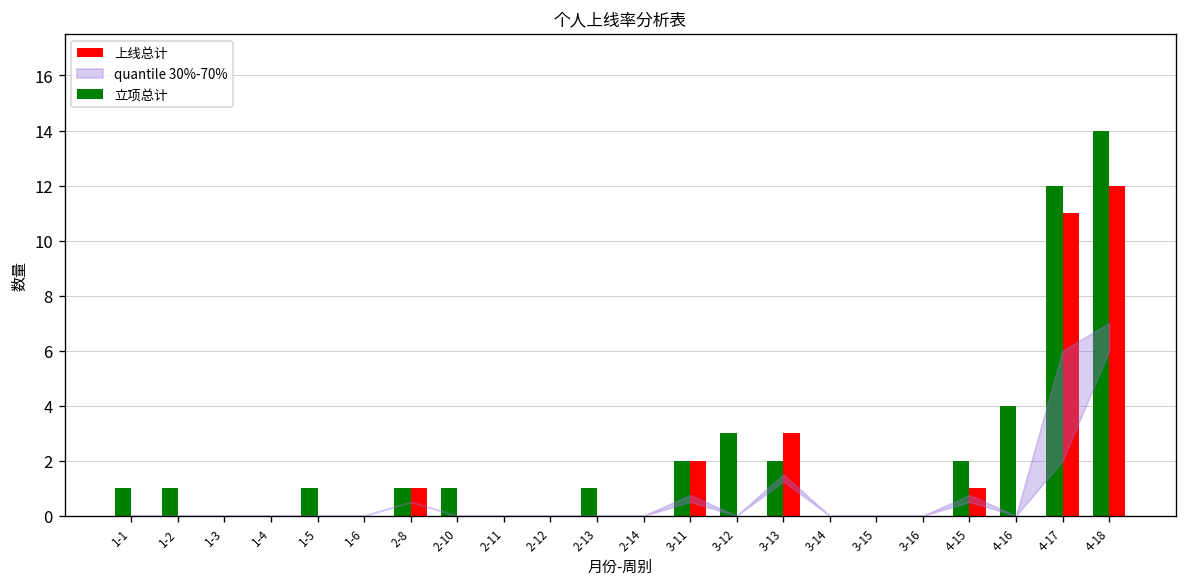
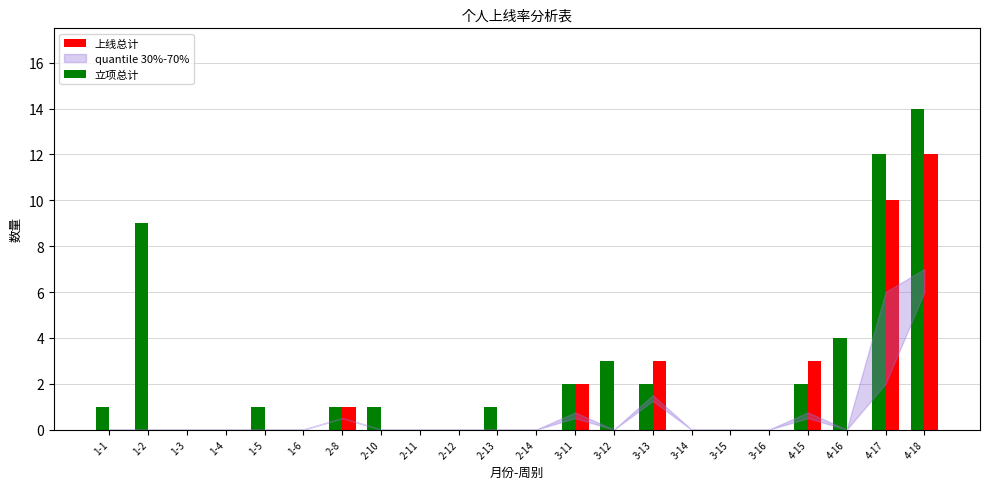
立项总计, 1-2: 1 -> 9
上线总计, 4-15: 1 -> 3
上线总计, 4-17: 11 -> 10
